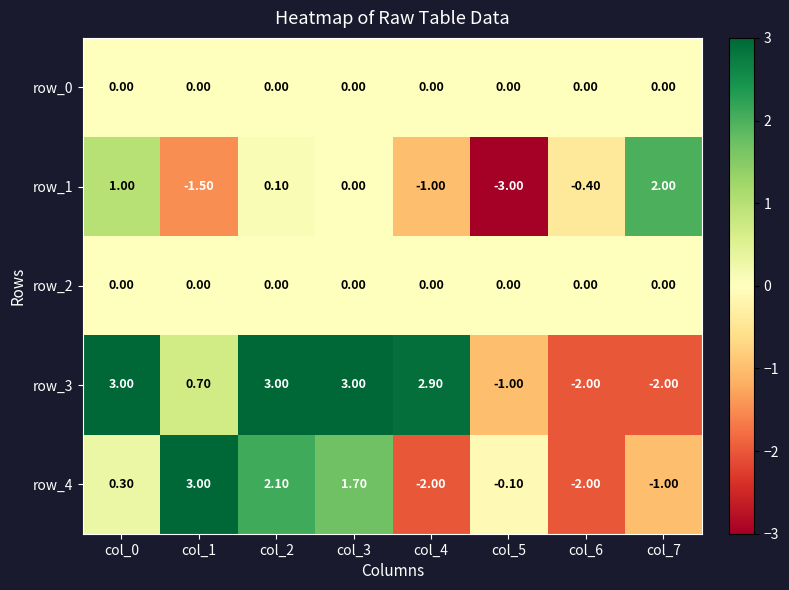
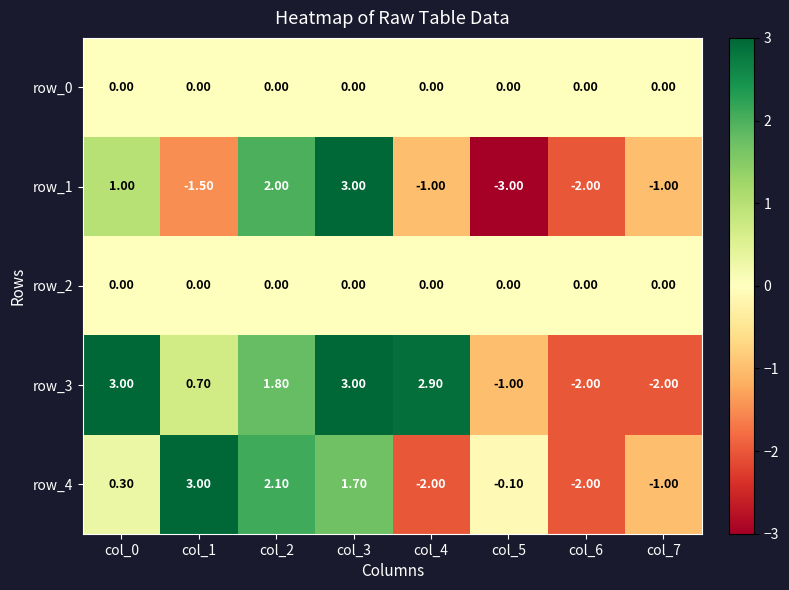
row_1, col_2: 0.10 -> 2.00
row_1, col_3: 0.00 -> 3.00
row_1, col_6: -0.40 -> -2.00
row_1, col_7: 2.00 -> -1.00
row_3, col_2: 3.00 -> 1.80
